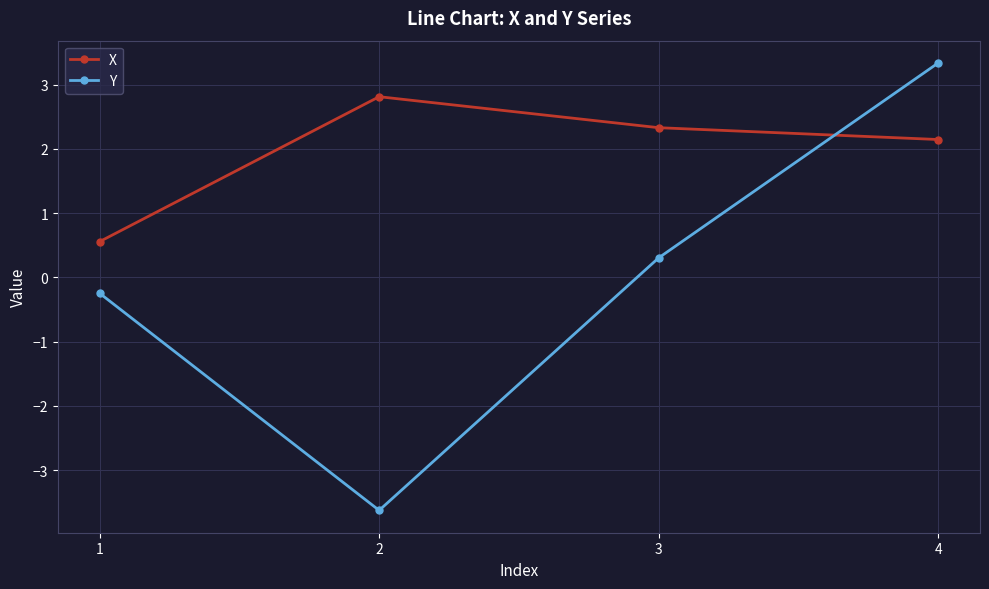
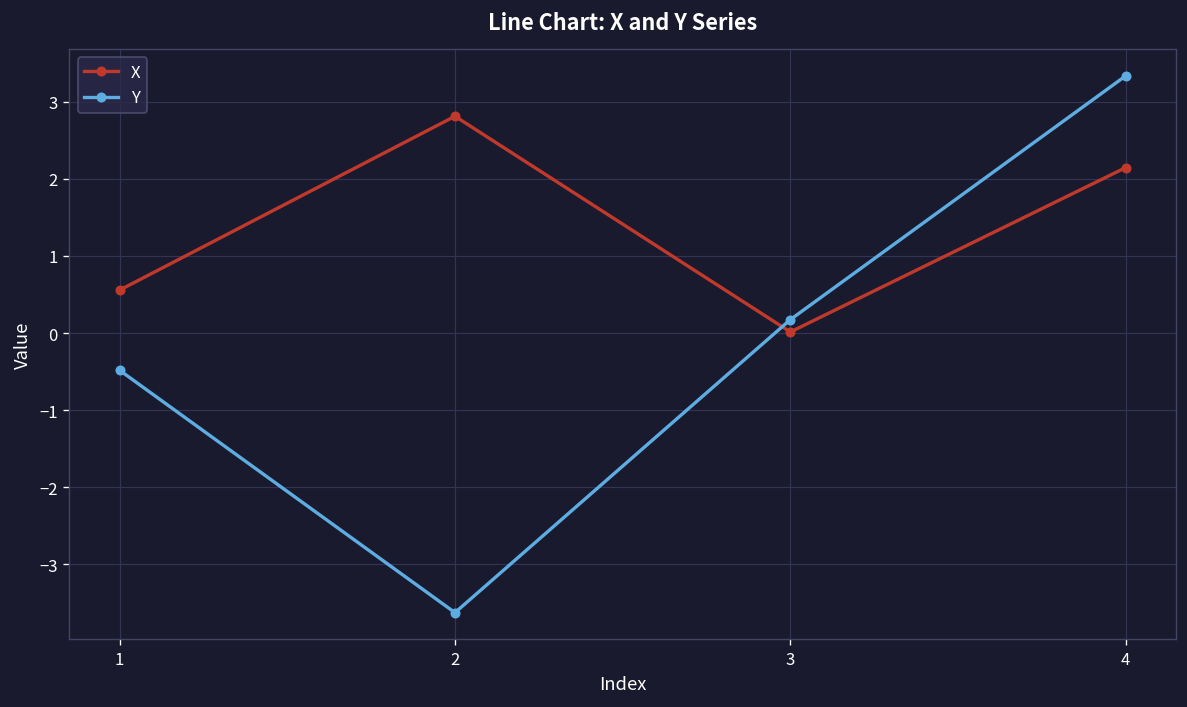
Y, 1: -0.2 -> -0.5
X, 3: 2.3 -> 0.0
Y, 3: 0.3 -> 0.2
